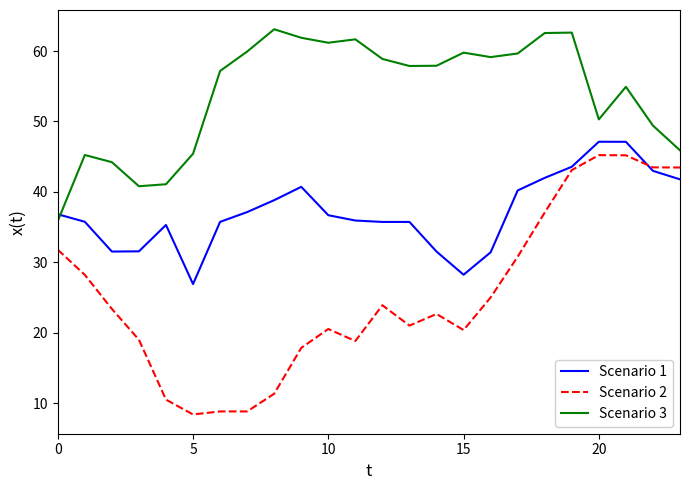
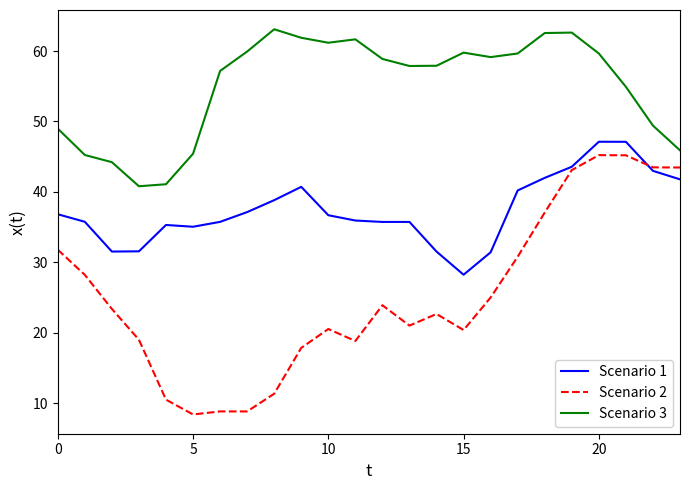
Scenario 3, 0: 36 -> 49
Scenario 1, 5: 27 -> 35
Scenario 3, 20: 50 -> 60
